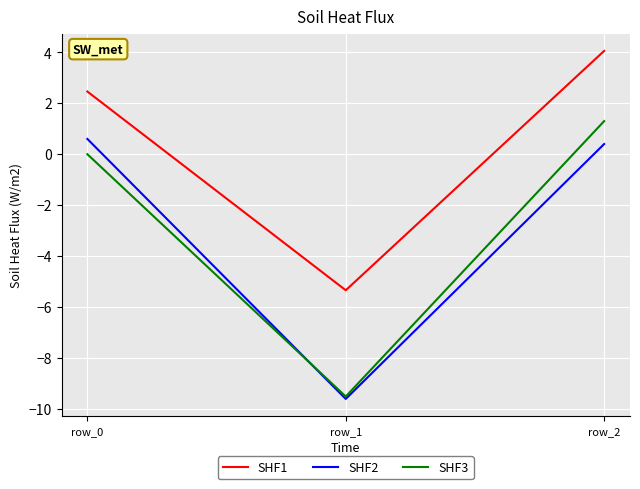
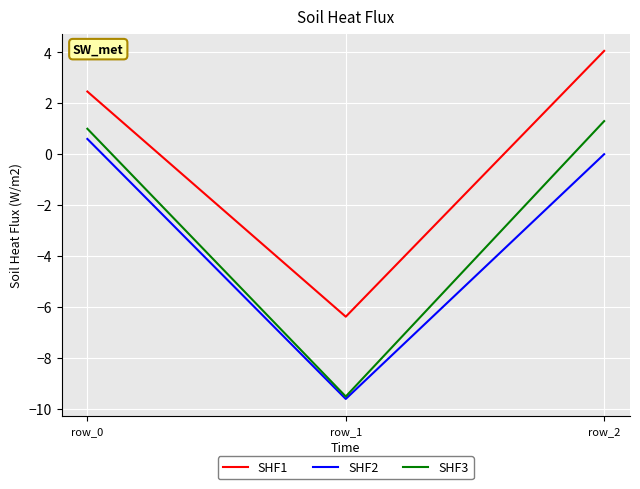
SHF3, row_0: 0 -> 1
SHF1, row_1: -5.3 -> -6.4
SHF2, row_2: 0.4 -> 0.0
